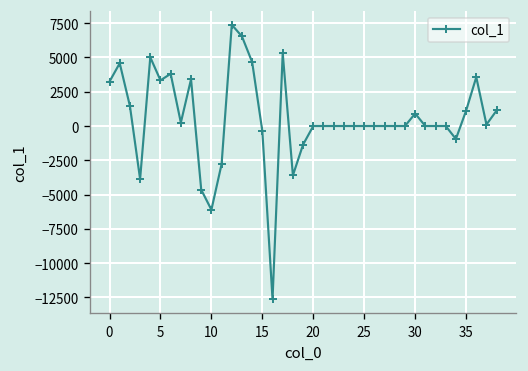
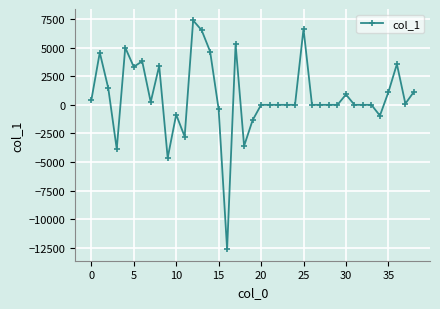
0: 3200 -> 400
10: -6100 -> -900
25: 0 -> 6700
